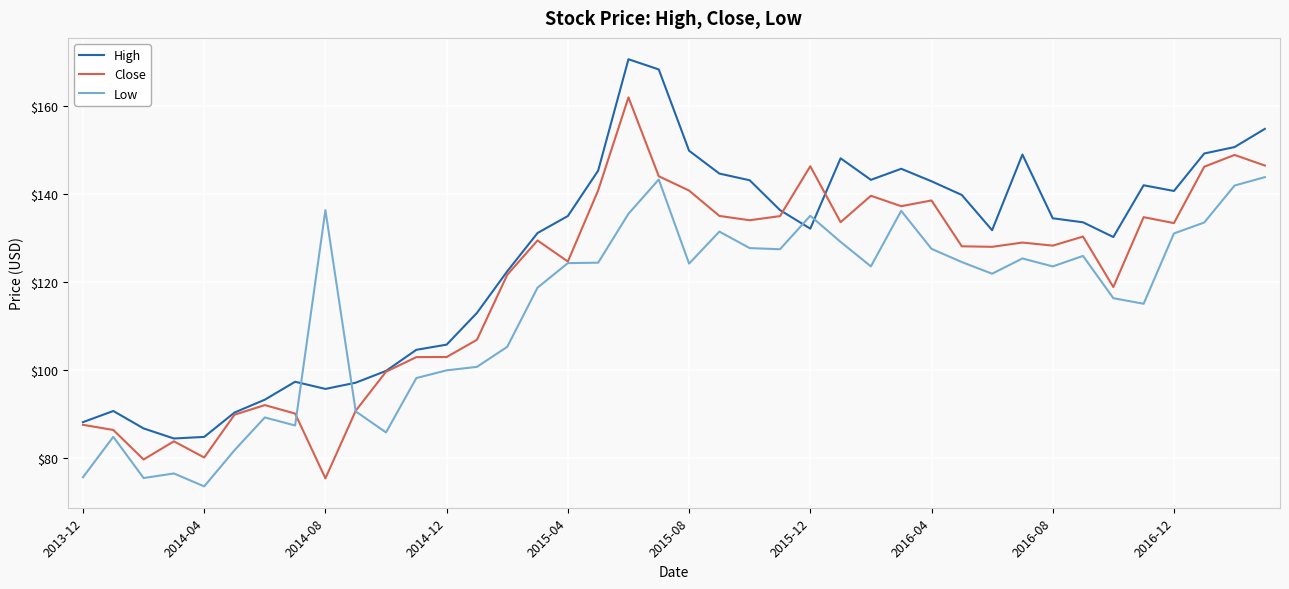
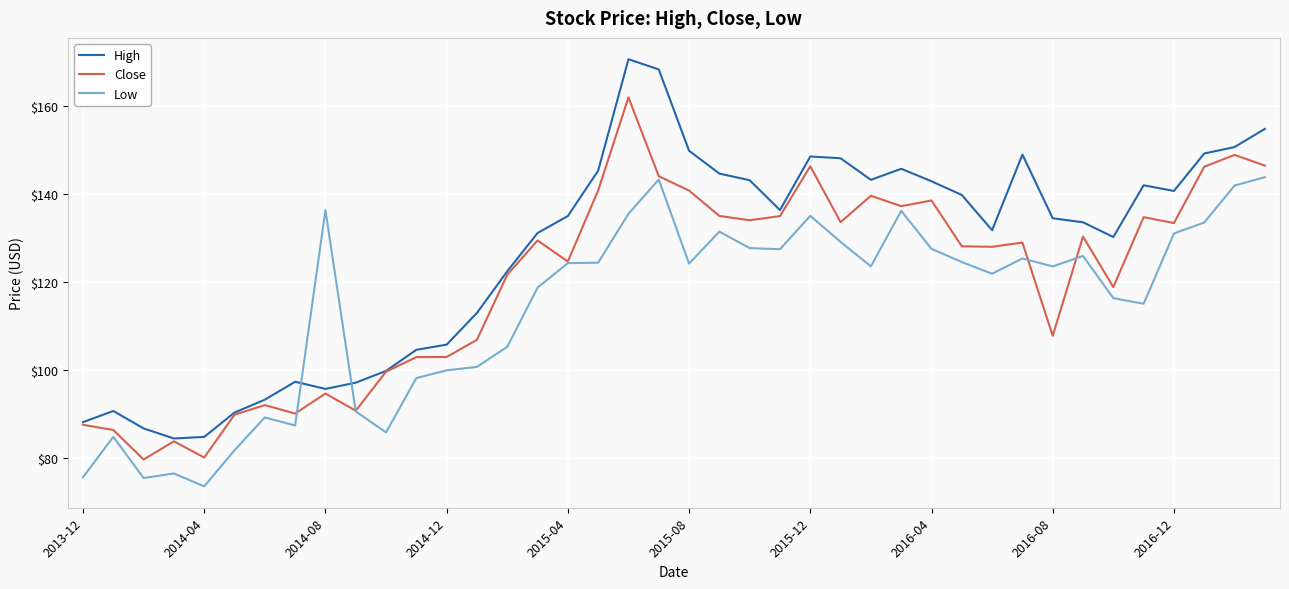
Close, 2014-08: $75 -> $95
High, 2015-12: $132 -> $149
Close, 2016-08: $128 -> $108
